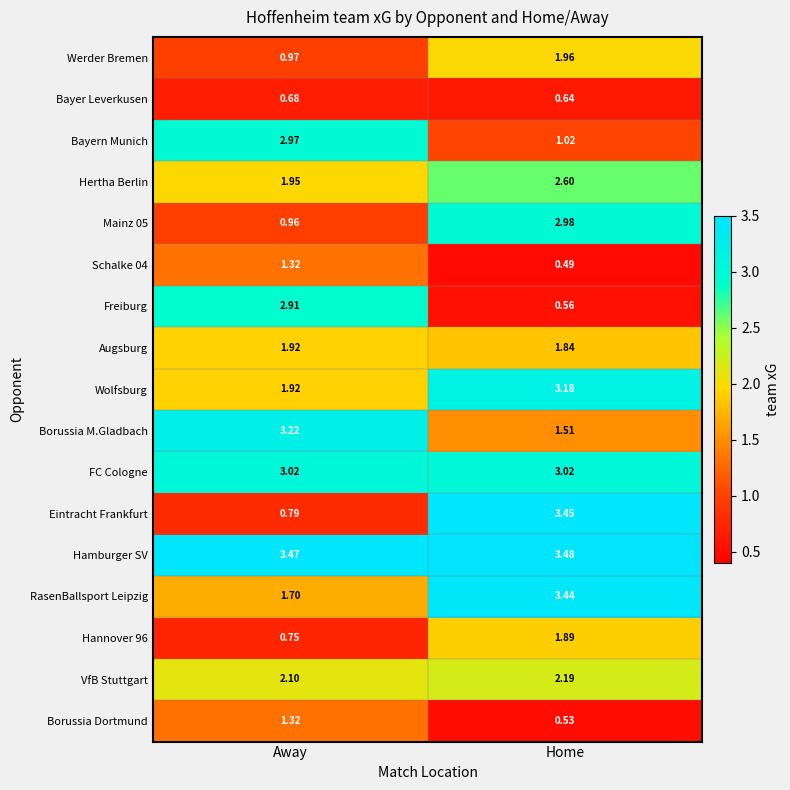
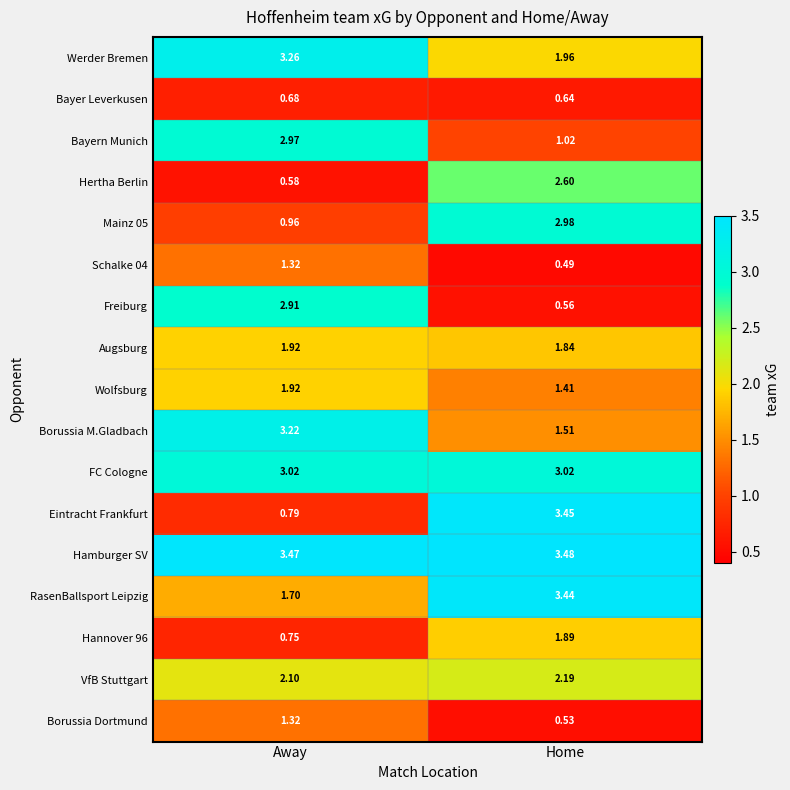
Werder Bremen, Away: 0.97 -> 3.26
Hertha Berlin, Away: 1.95 -> 0.58
Wolfsburg, Home: 3.18 -> 1.41
